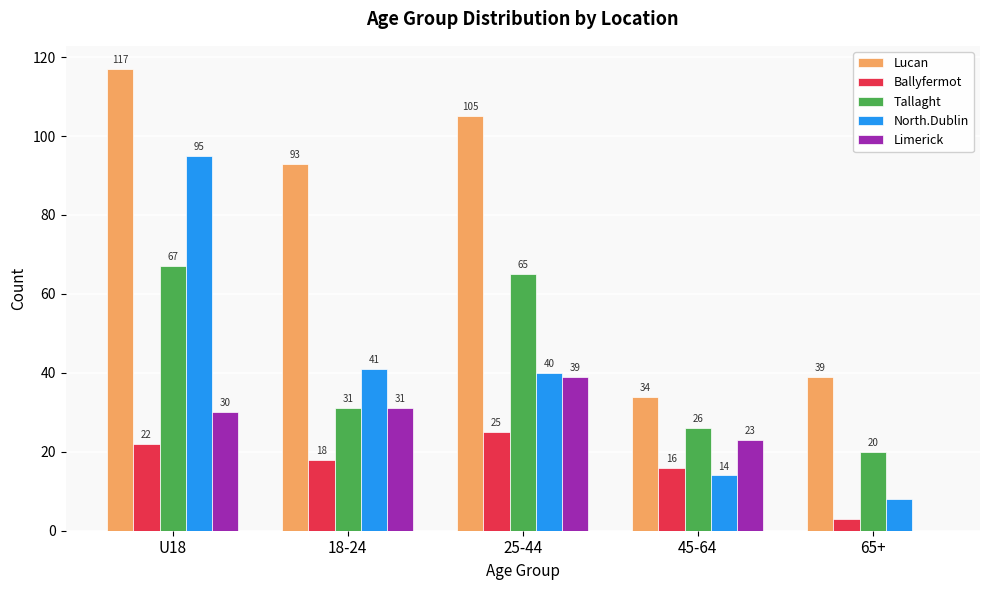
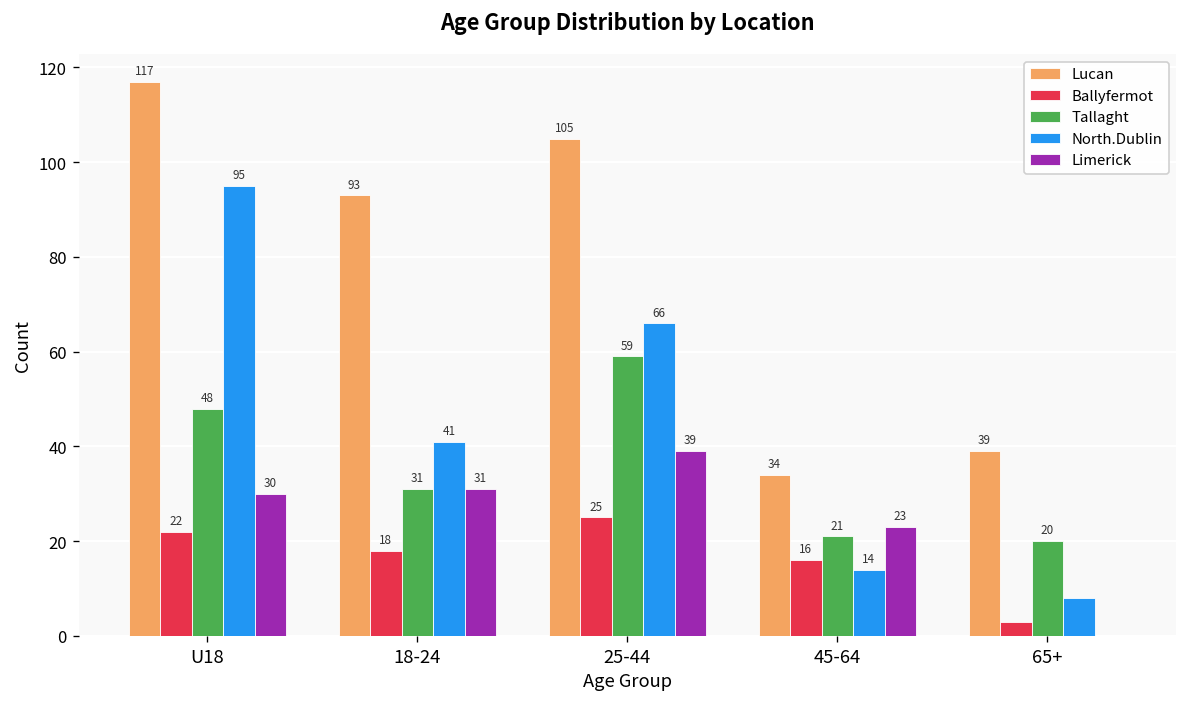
Tallaght, U18: 67 -> 48
Tallaght, 25-44: 65 -> 59
North.Dublin, 25-44: 40 -> 66
Tallaght, 45-64: 26 -> 21
